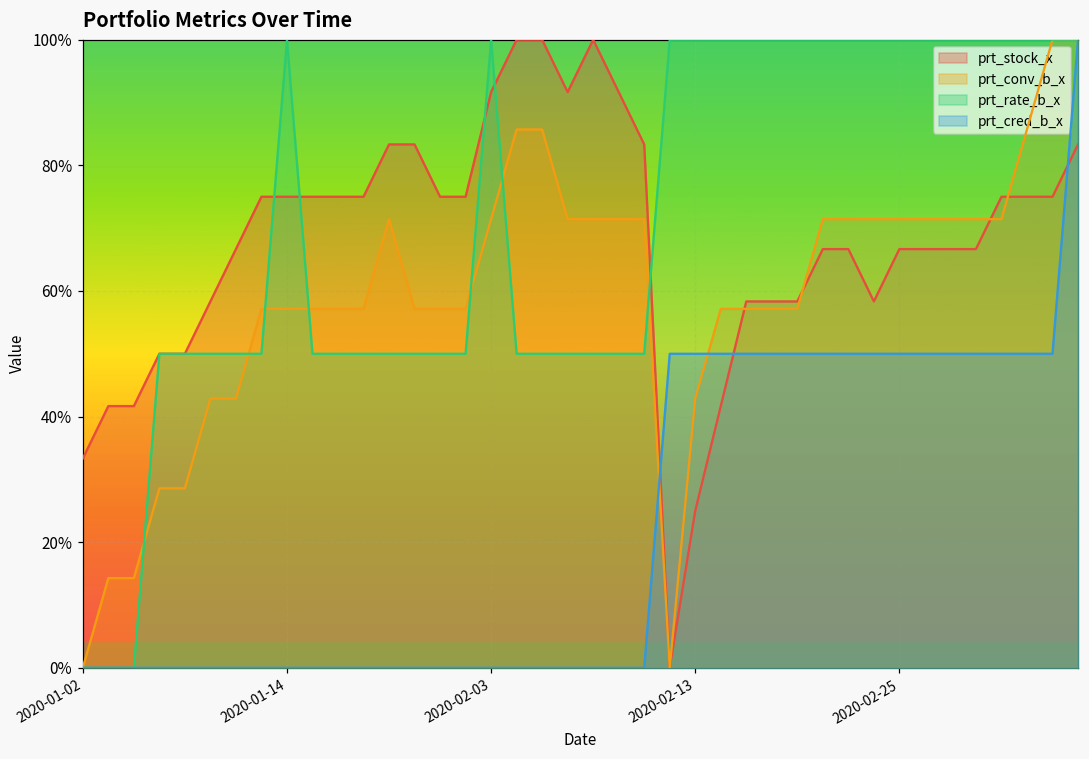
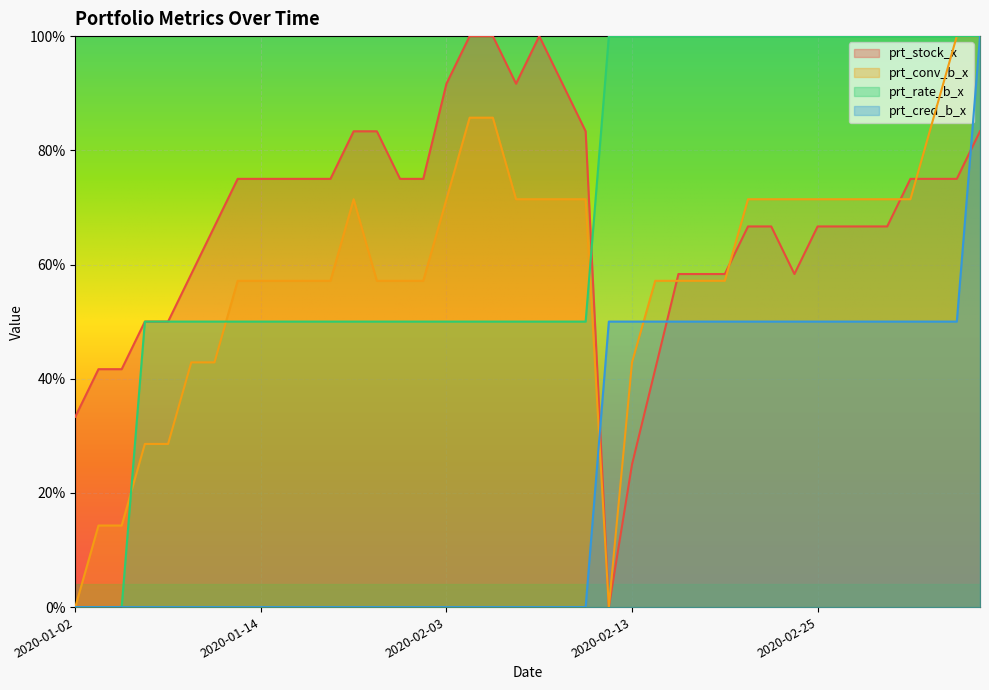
prt_rate_b_x, 2020-01-14: 100% -> 50%
prt_rate_b_x, 2020-02-03: 100% -> 50%
